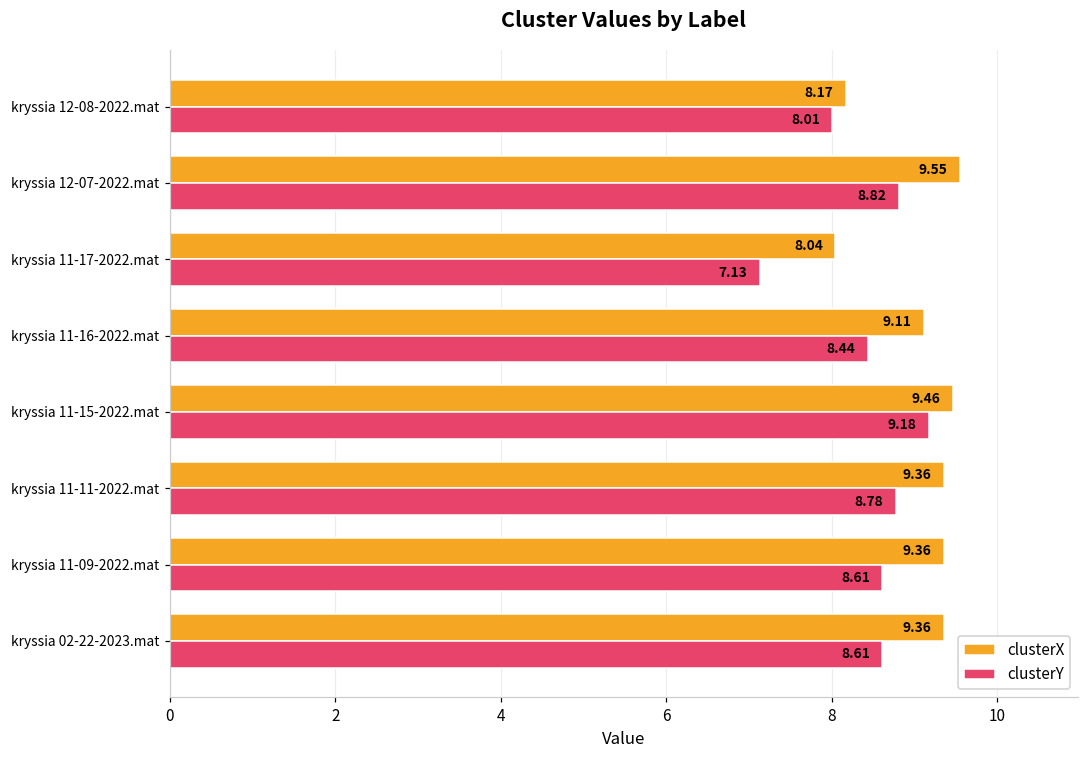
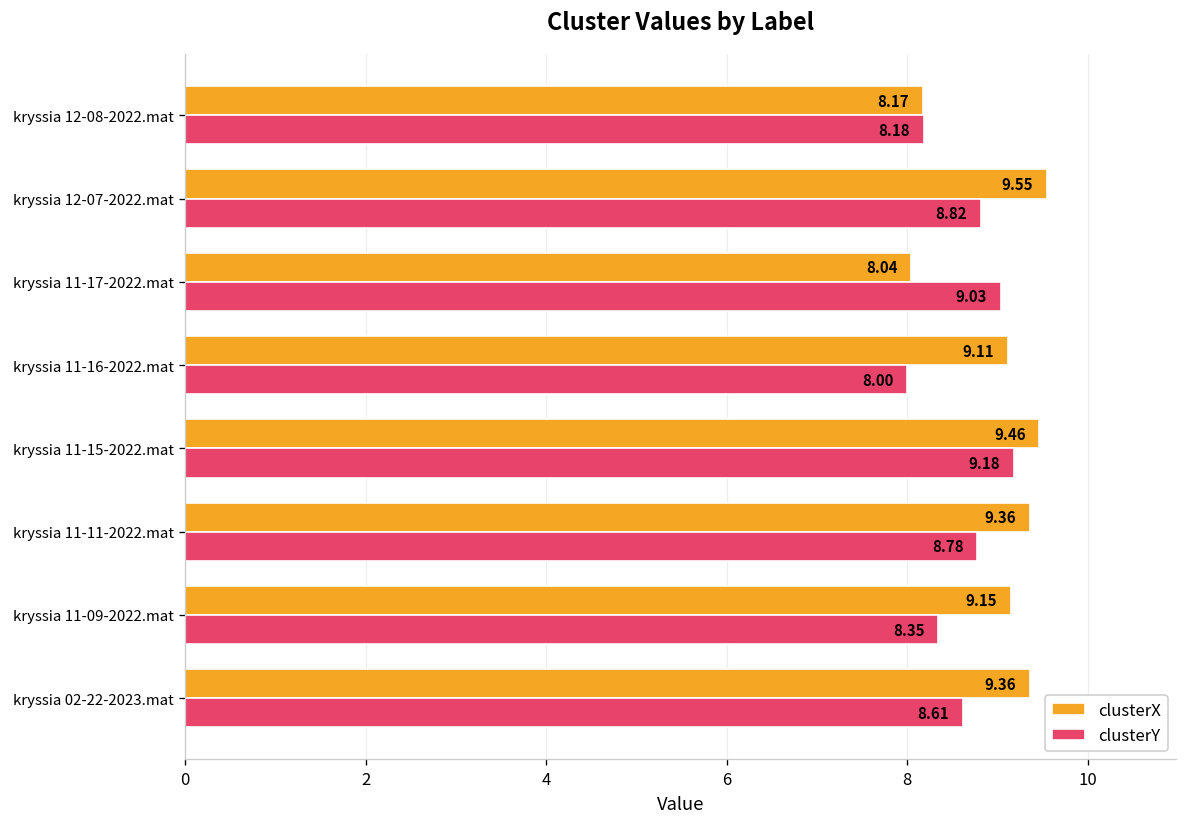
clusterY, kryssia 12-08-2022.mat: 8.01 -> 8.18
clusterY, kryssia 11-17-2022.mat: 7.13 -> 9.03
clusterY, kryssia 11-16-2022.mat: 8.44 -> 8.00
clusterX, kryssia 11-09-2022.mat: 9.36 -> 9.15
clusterY, kryssia 11-09-2022.mat: 8.61 -> 8.35
